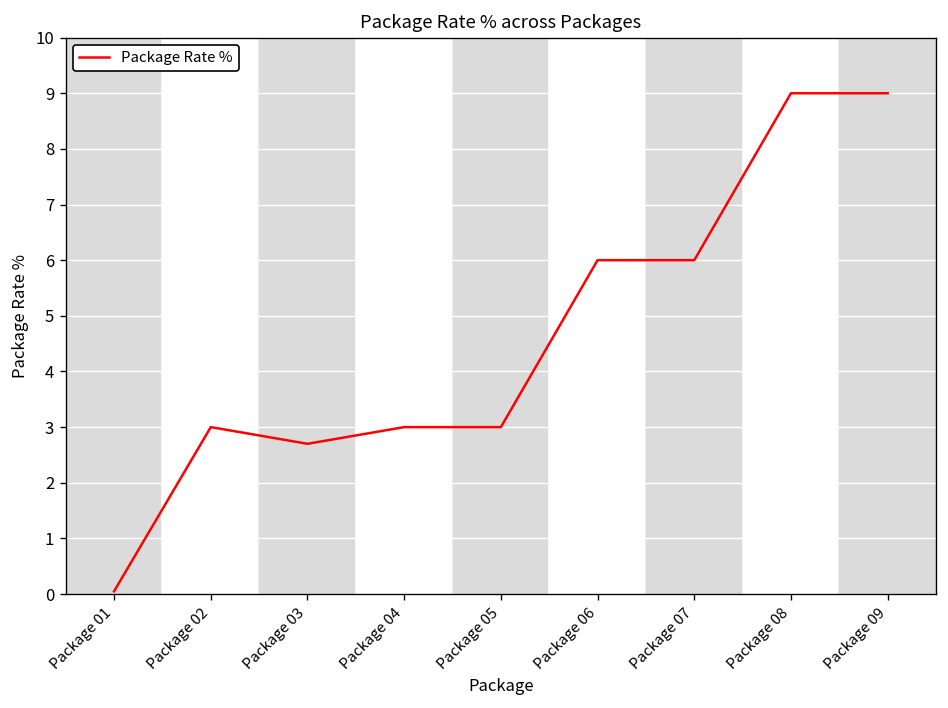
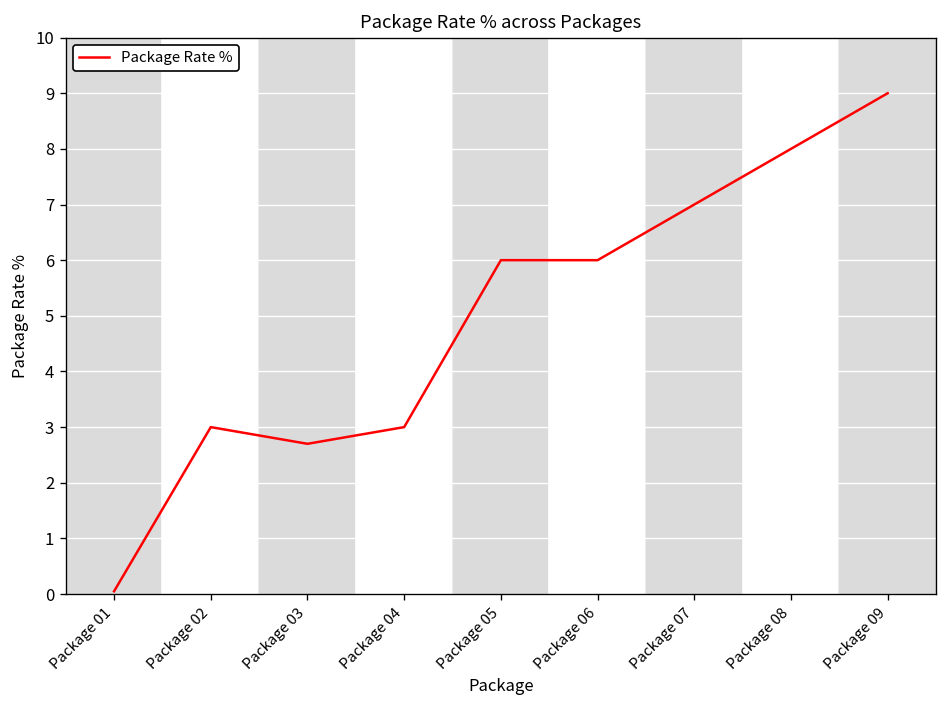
Package 05: 3 -> 6
Package 07: 6 -> 7
Package 08: 9 -> 8
